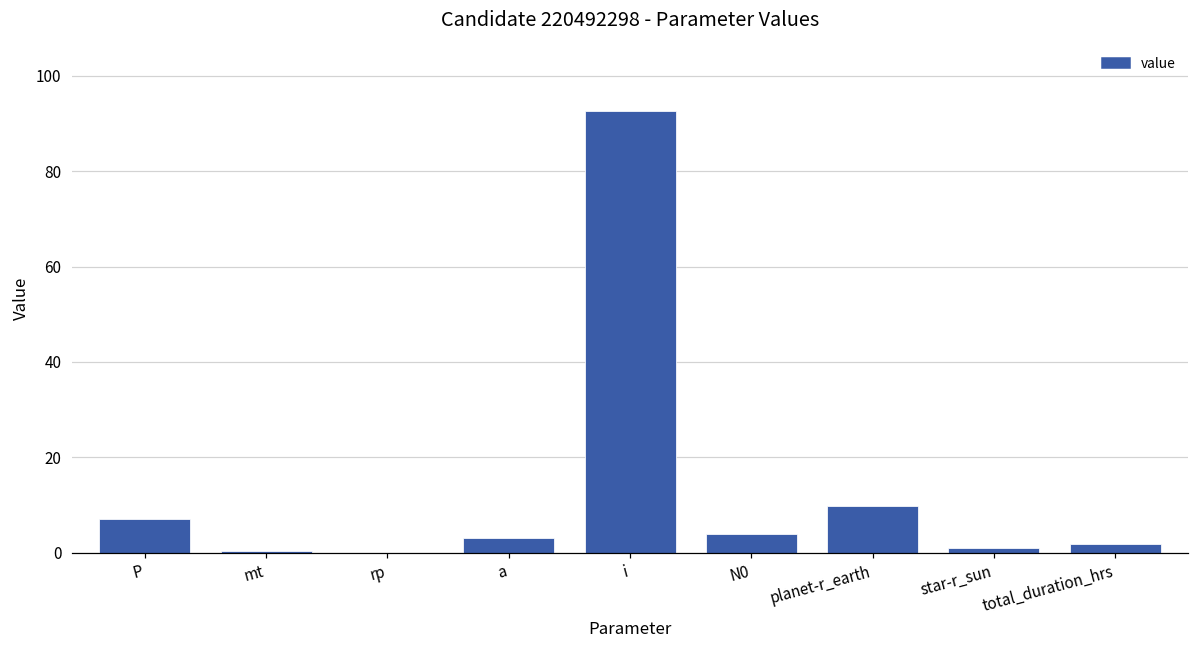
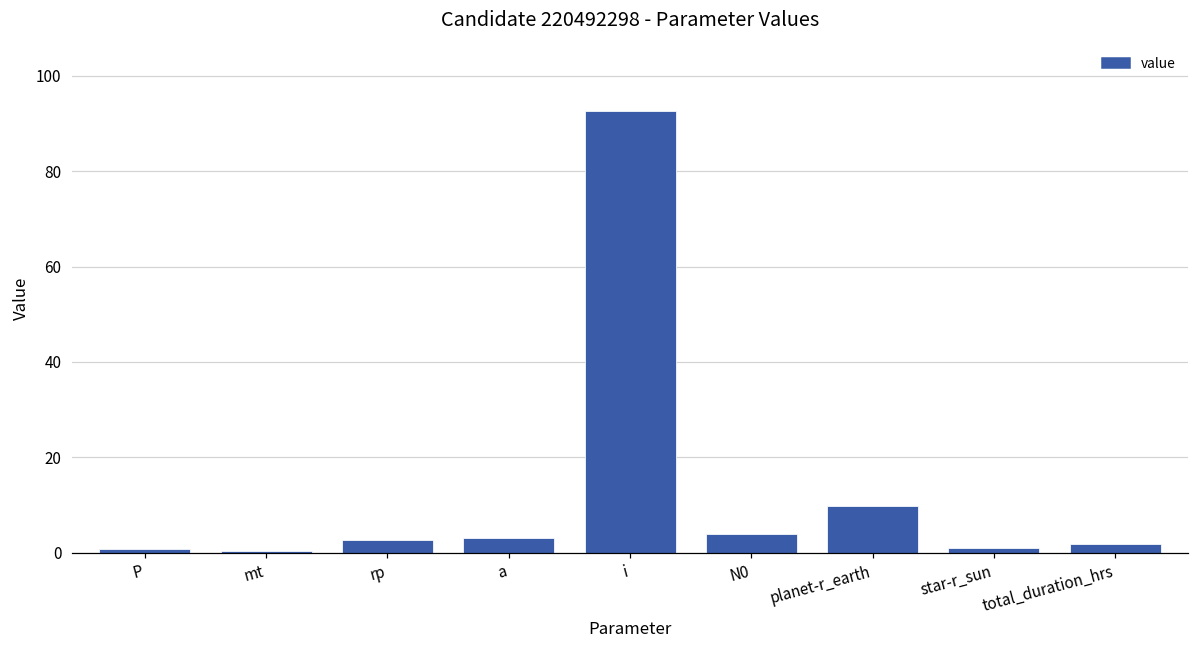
P: 7 -> 1
rp: 0 -> 3
